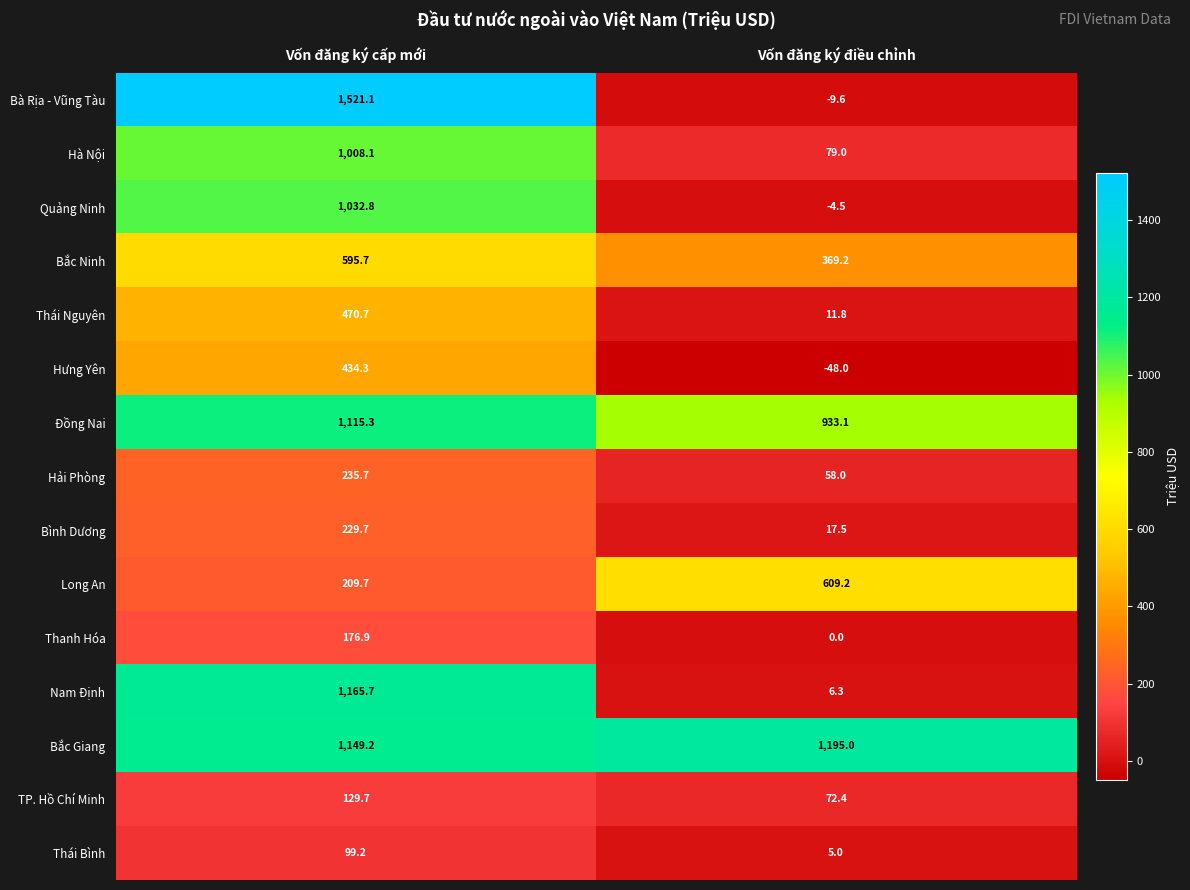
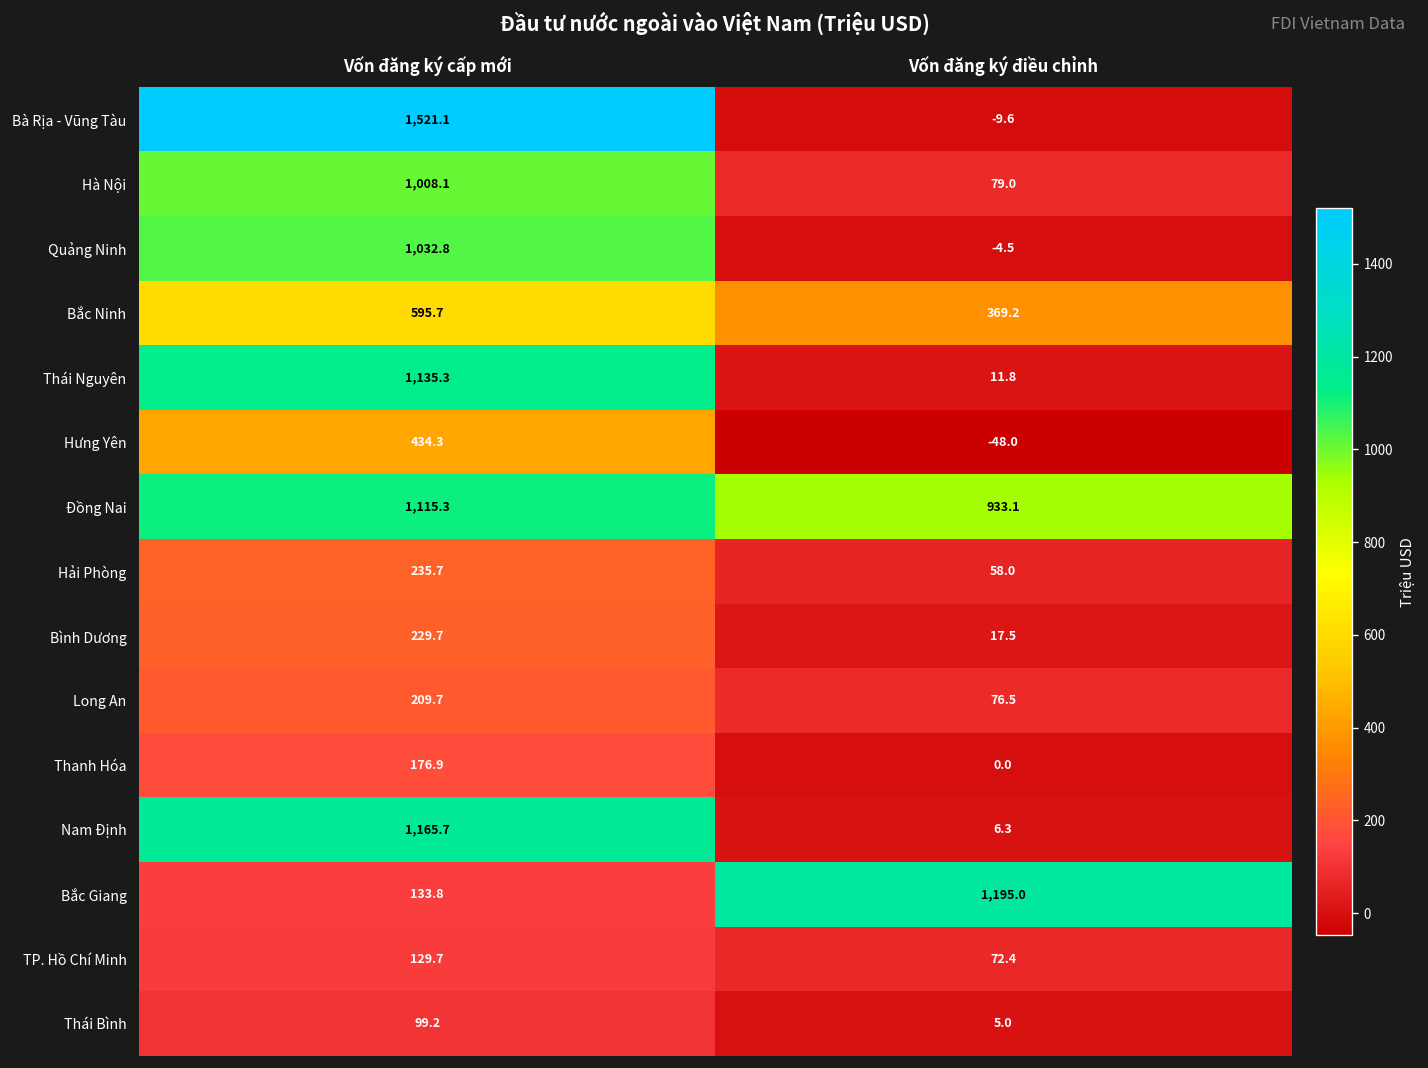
Thái Nguyên, Vốn đăng ký cấp mới: 470.7 -> 1,135.3
Long An, Vốn đăng ký điều chỉnh: 609.2 -> 76.5
Bắc Giang, Vốn đăng ký cấp mới: 1,149.2 -> 133.8
